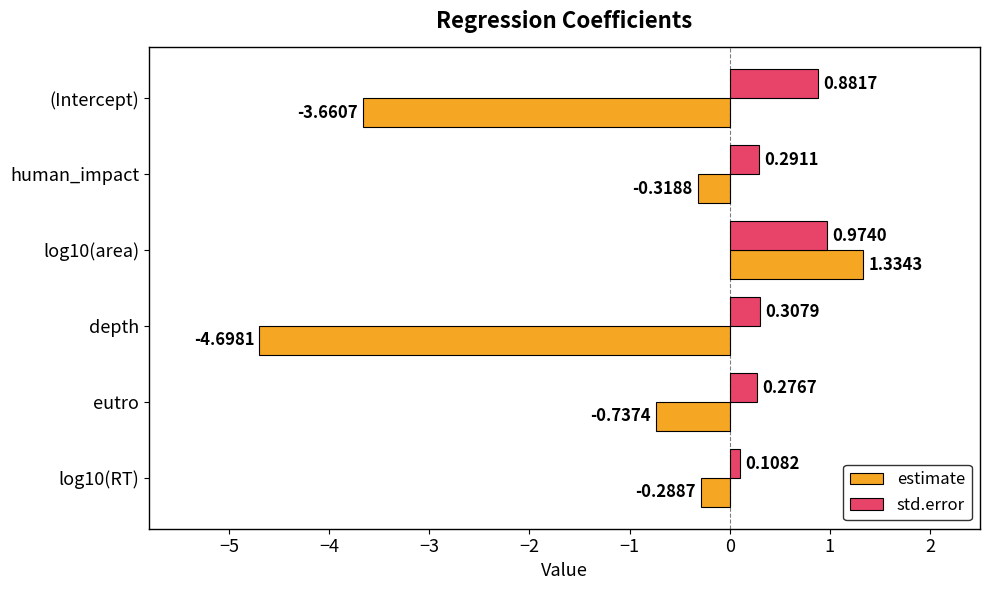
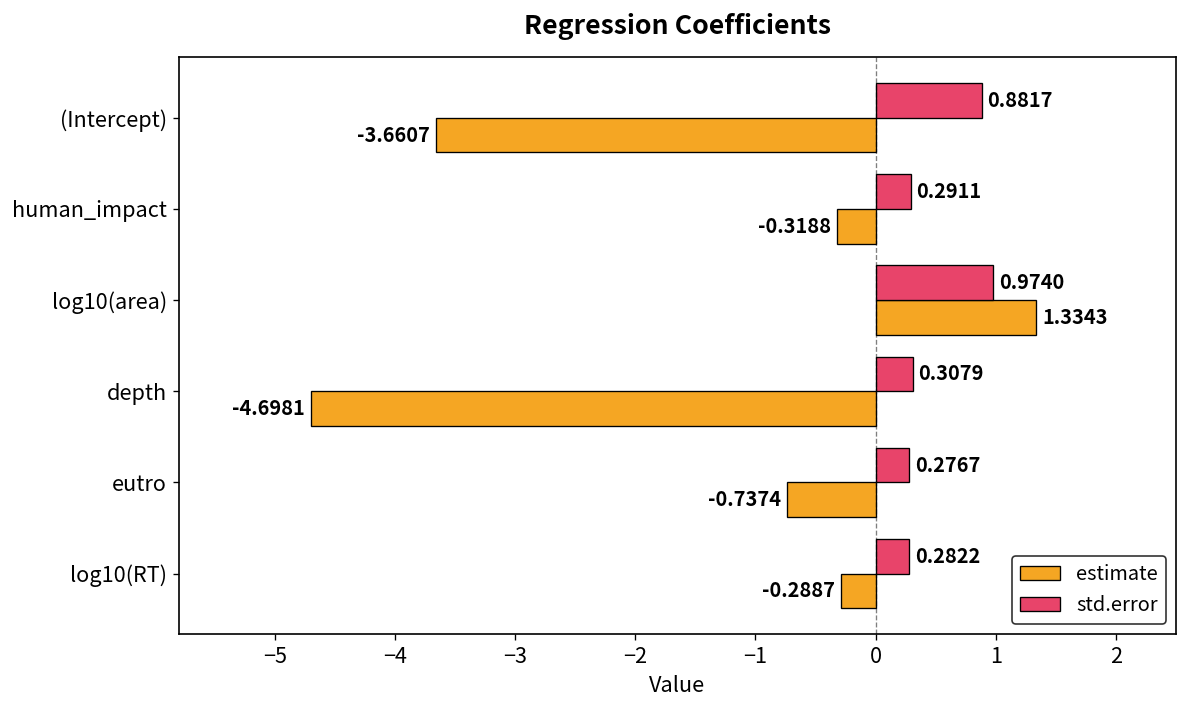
std.error, log10(RT): 0.1082 -> 0.2822
